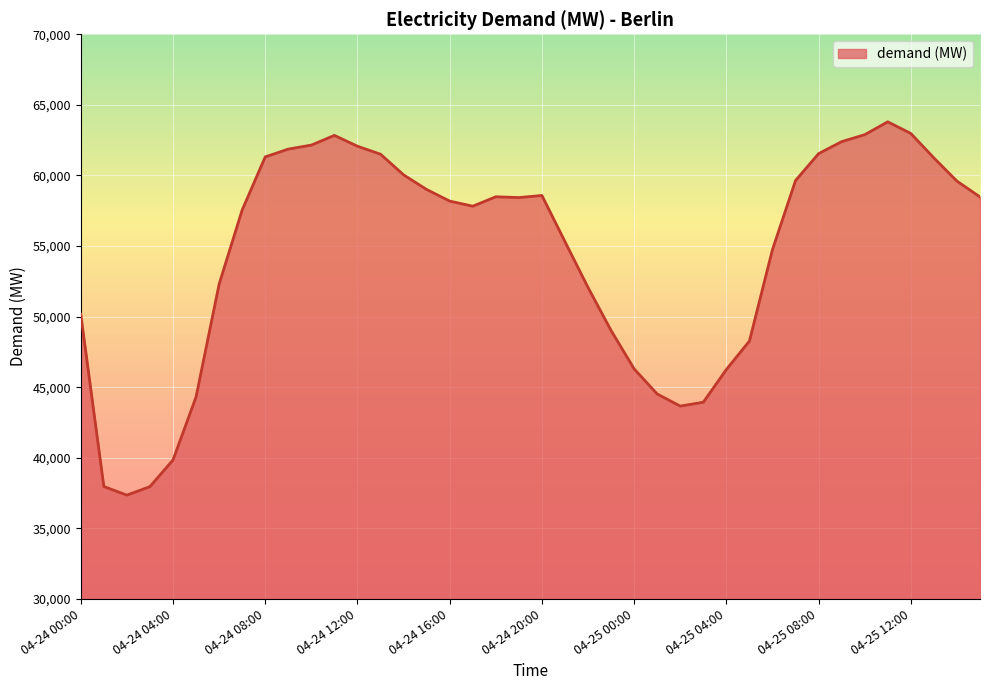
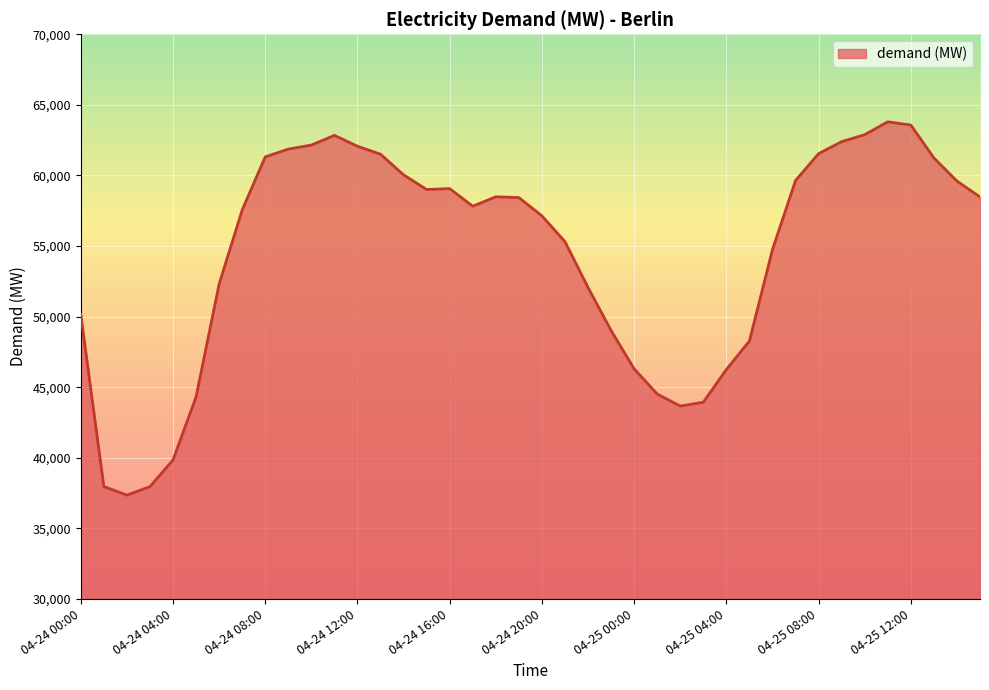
04-24 16:00: 58,200 -> 59,100
04-24 20:00: 58,600 -> 57,100
04-25 12:00: 63,000 -> 63,600
